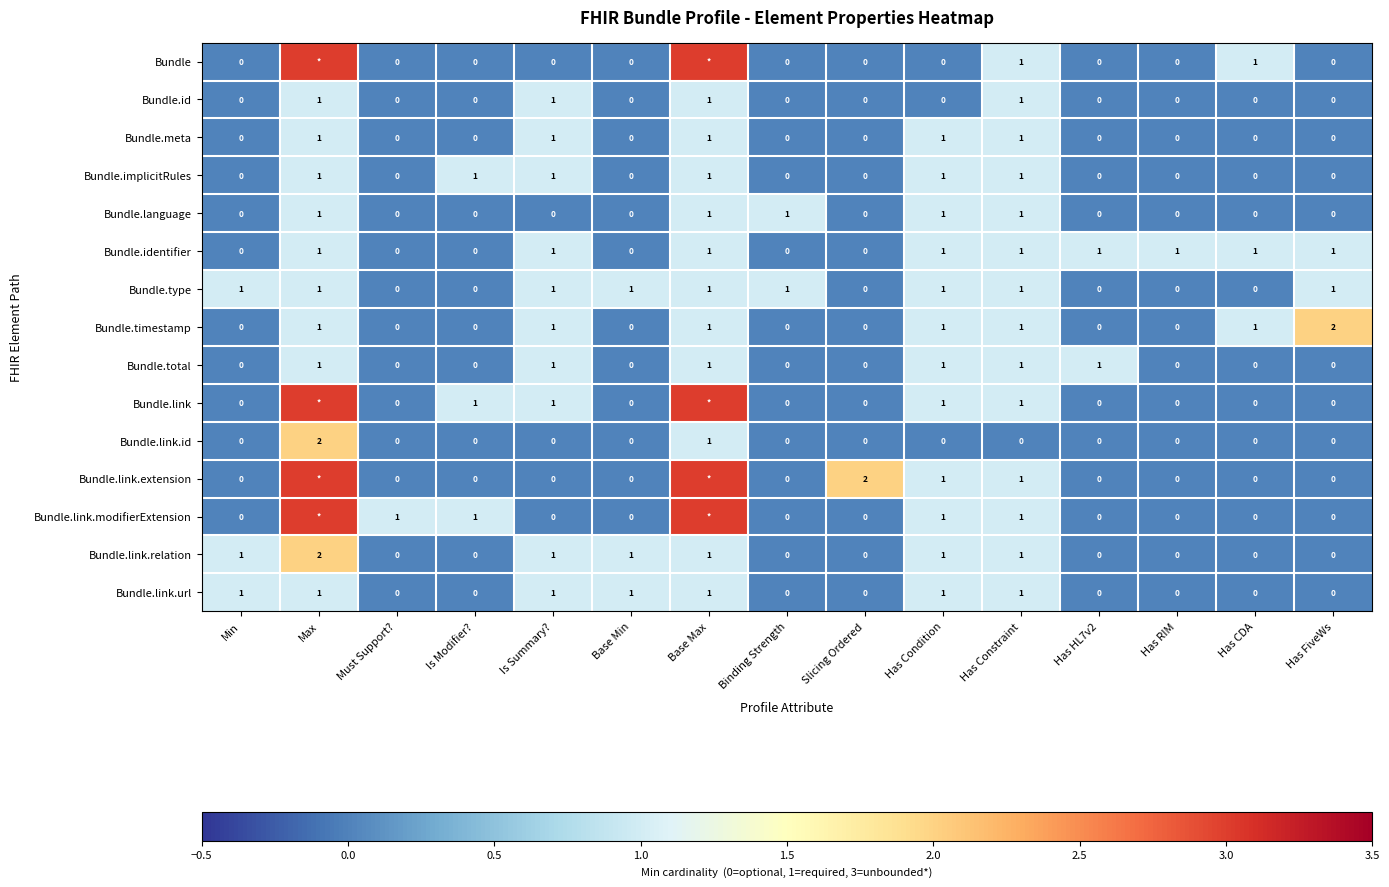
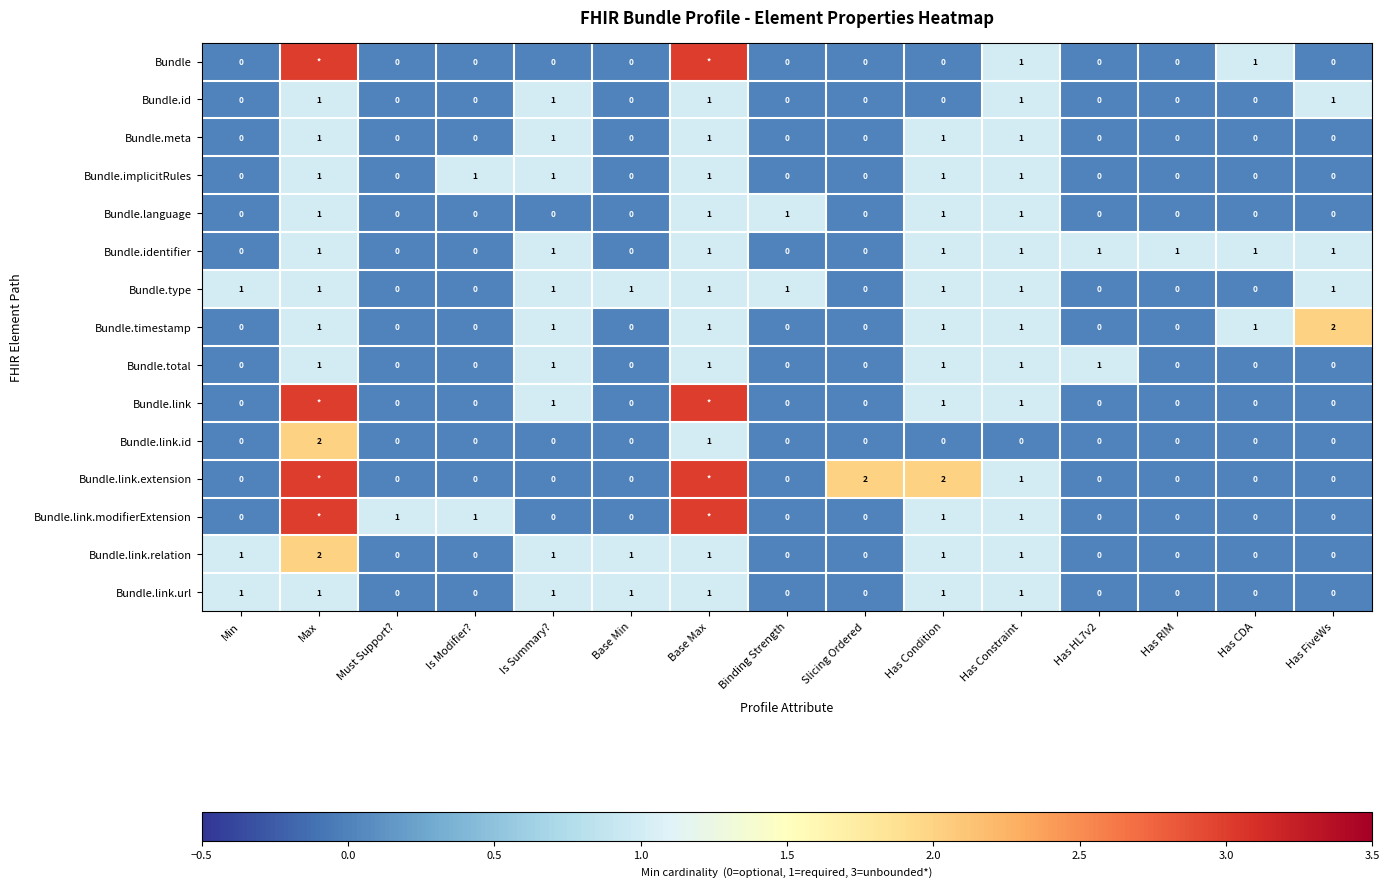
Bundle.id, Has FiveWs: 0 -> 1
Bundle.link, Is Modifier?: 1 -> 0
Bundle.link.extension, Has Condition: 1 -> 2
